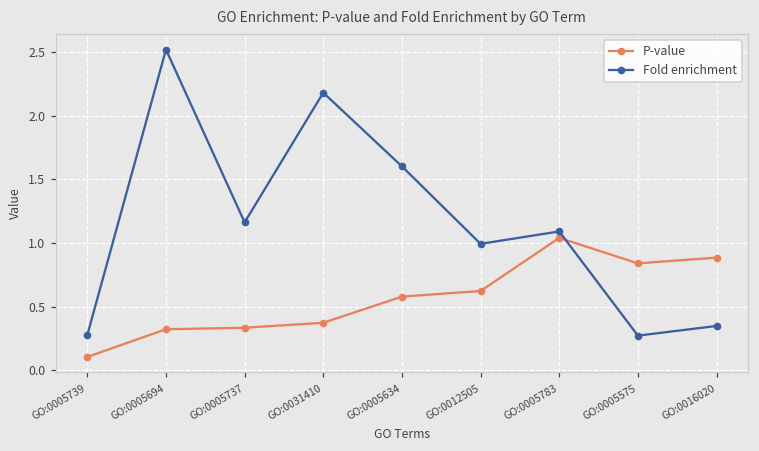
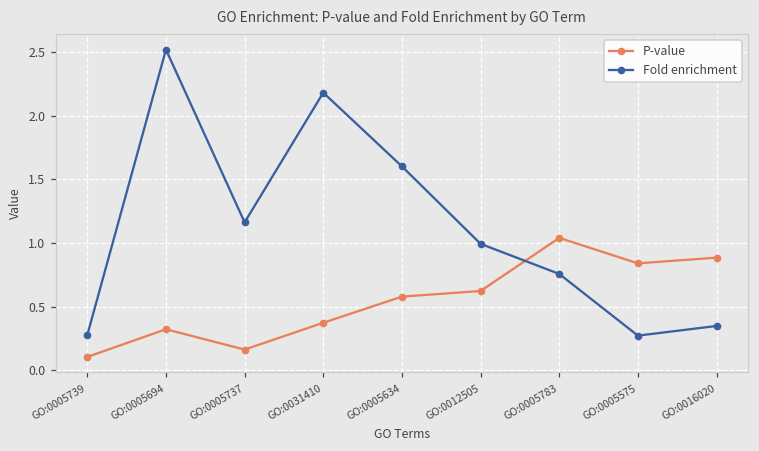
P-value, GO:0005737: 0.33 -> 0.16
Fold enrichment, GO:0005783: 1.09 -> 0.76
